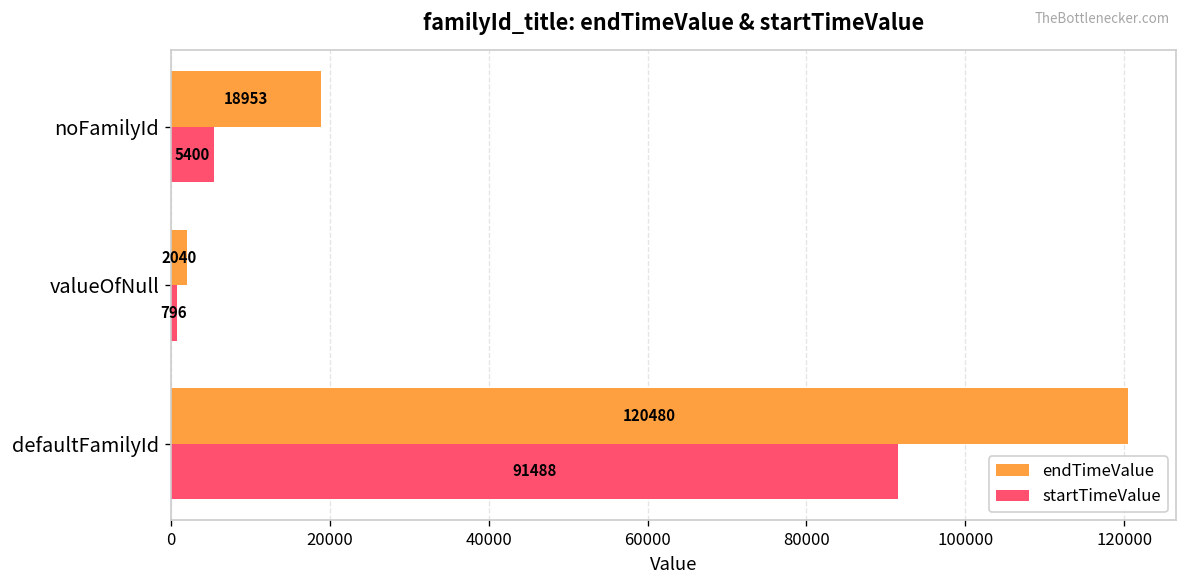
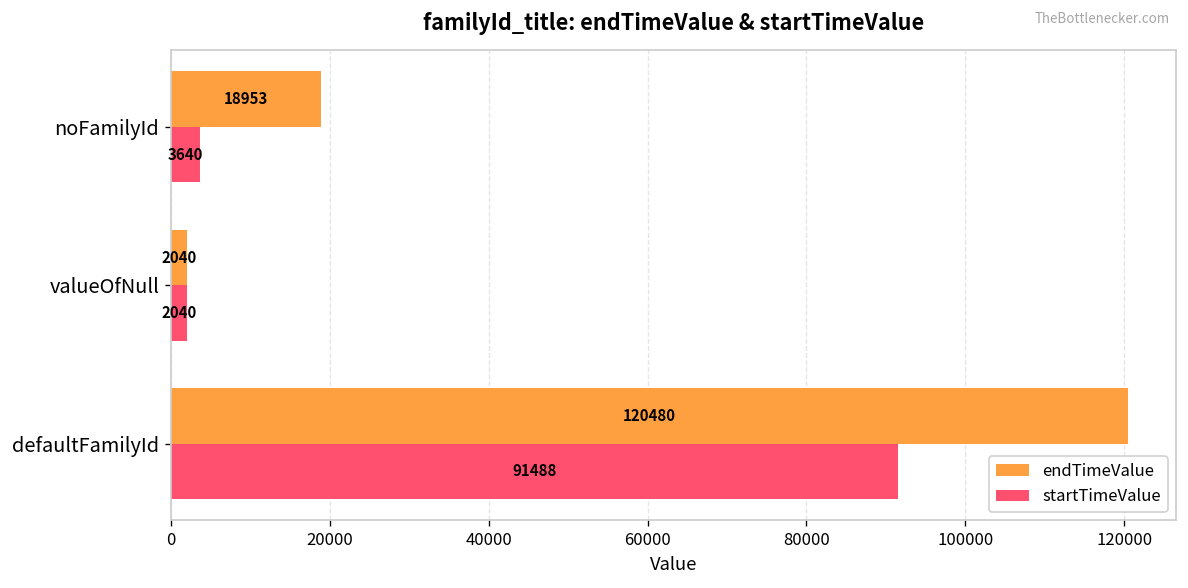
startTimeValue, noFamilyId: 5400 -> 3640
startTimeValue, valueOfNull: 796 -> 2040
